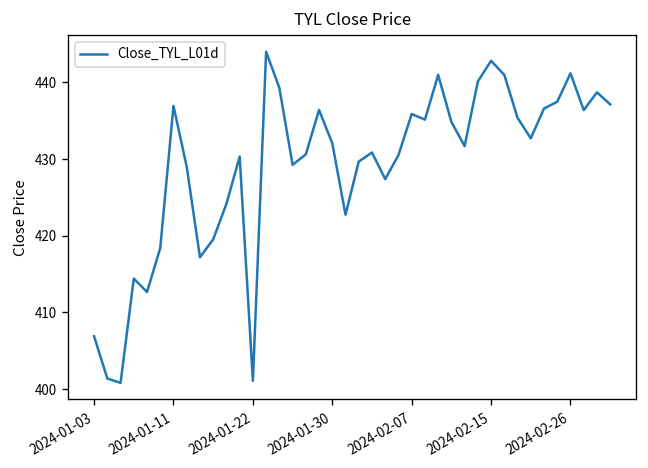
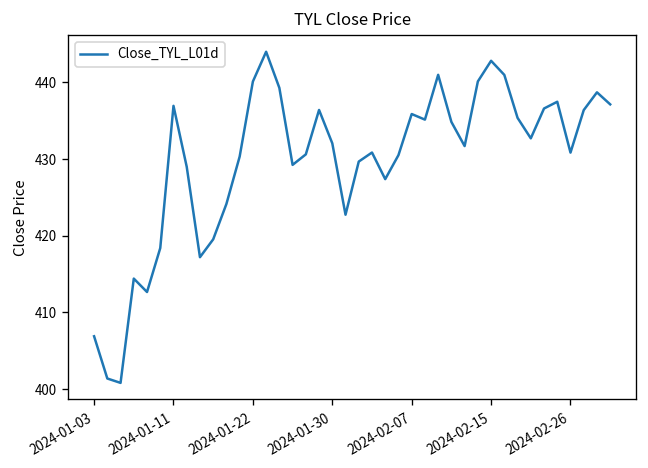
2024-01-22: 401 -> 440
2024-02-26: 441 -> 431
